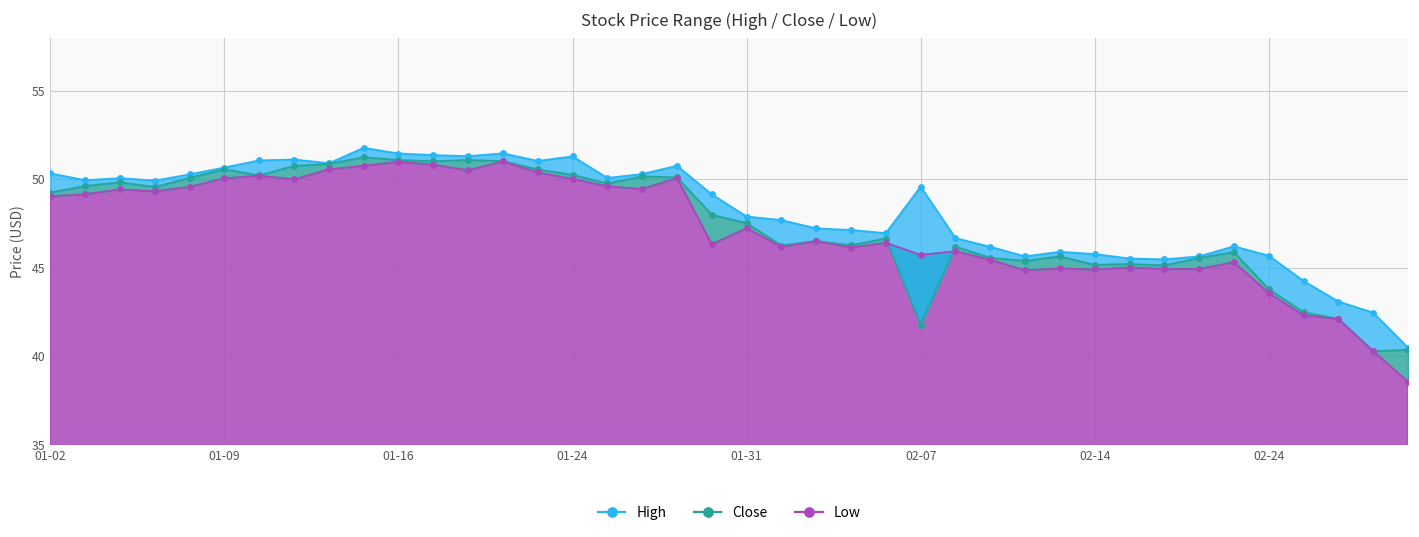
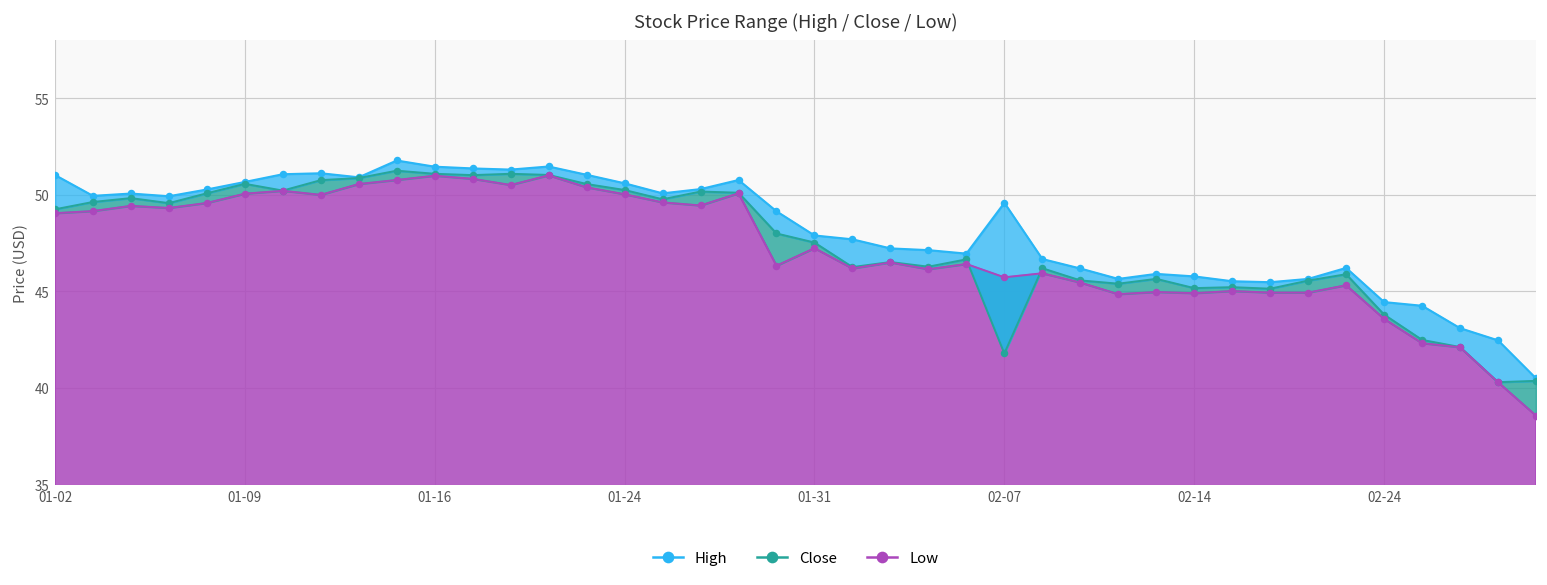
High, 01-02: 50.3 -> 51.0
High, 01-24: 51.3 -> 50.6
High, 02-24: 45.7 -> 44.5
